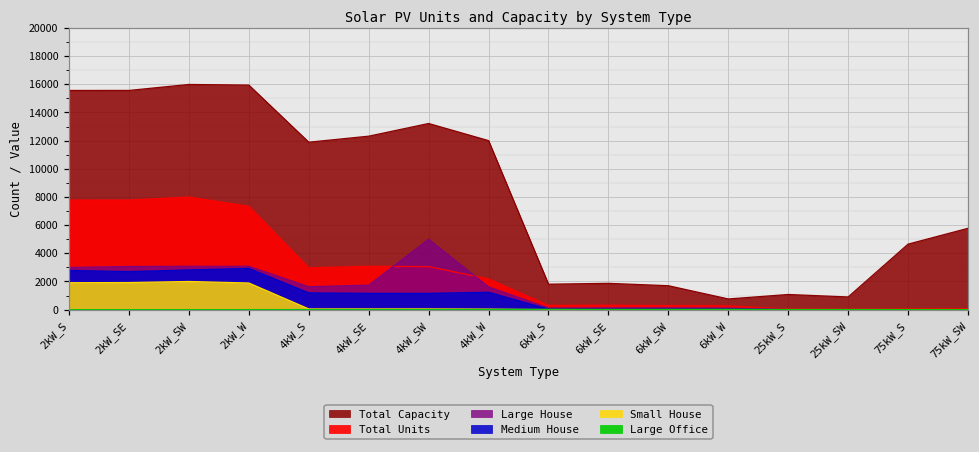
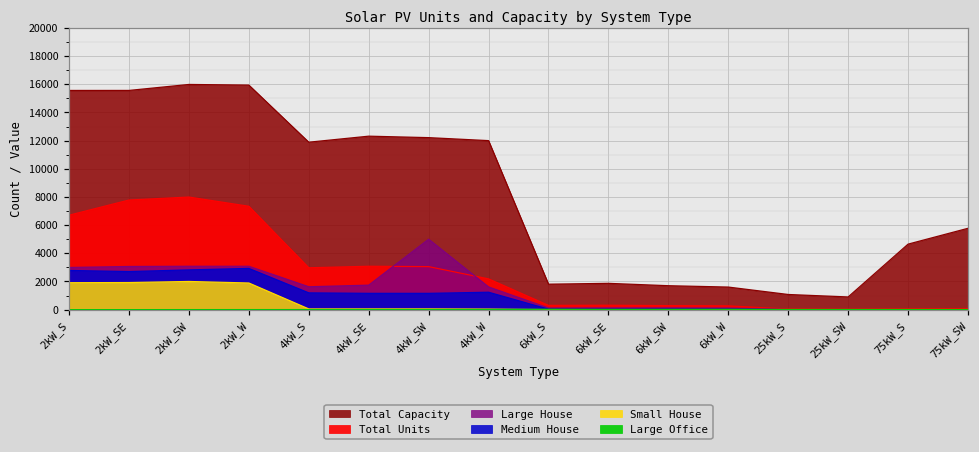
Total Units, 2kW_S: 7800 -> 6700
Total Capacity, 4kW_SW: 13200 -> 12200
Total Capacity, 6kW_W: 800 -> 1600
